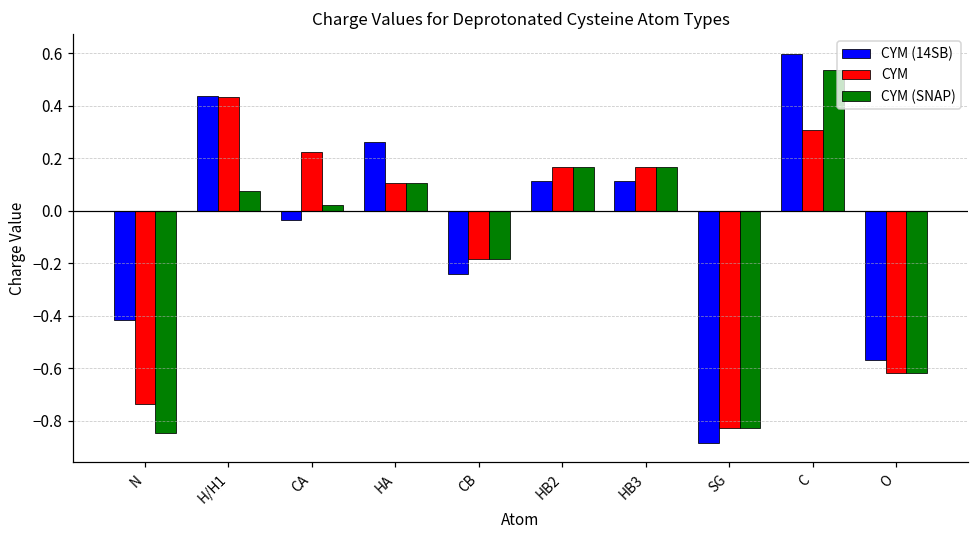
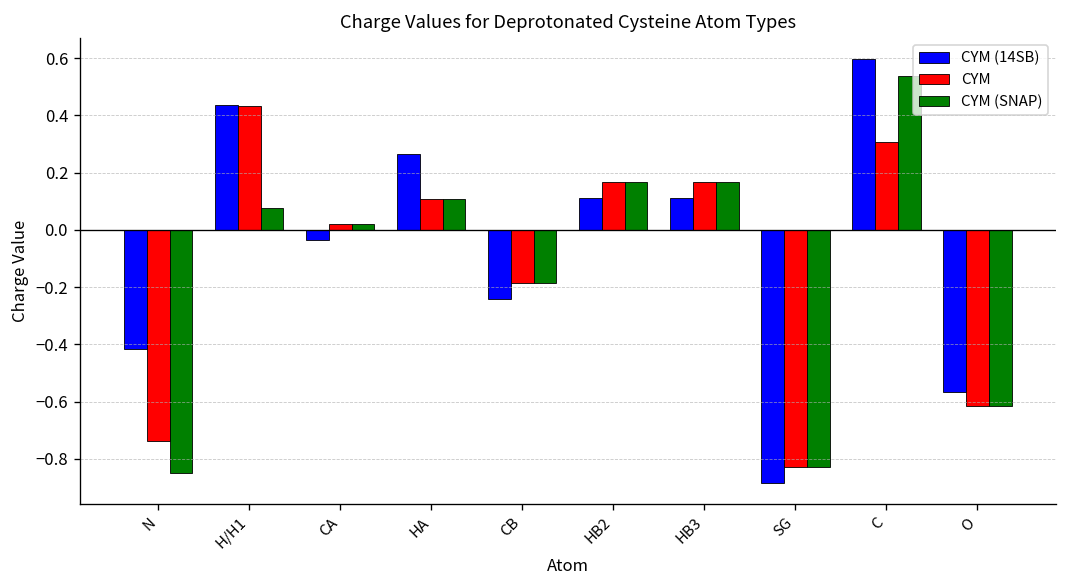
CYM, CA: 0.22 -> 0.02
